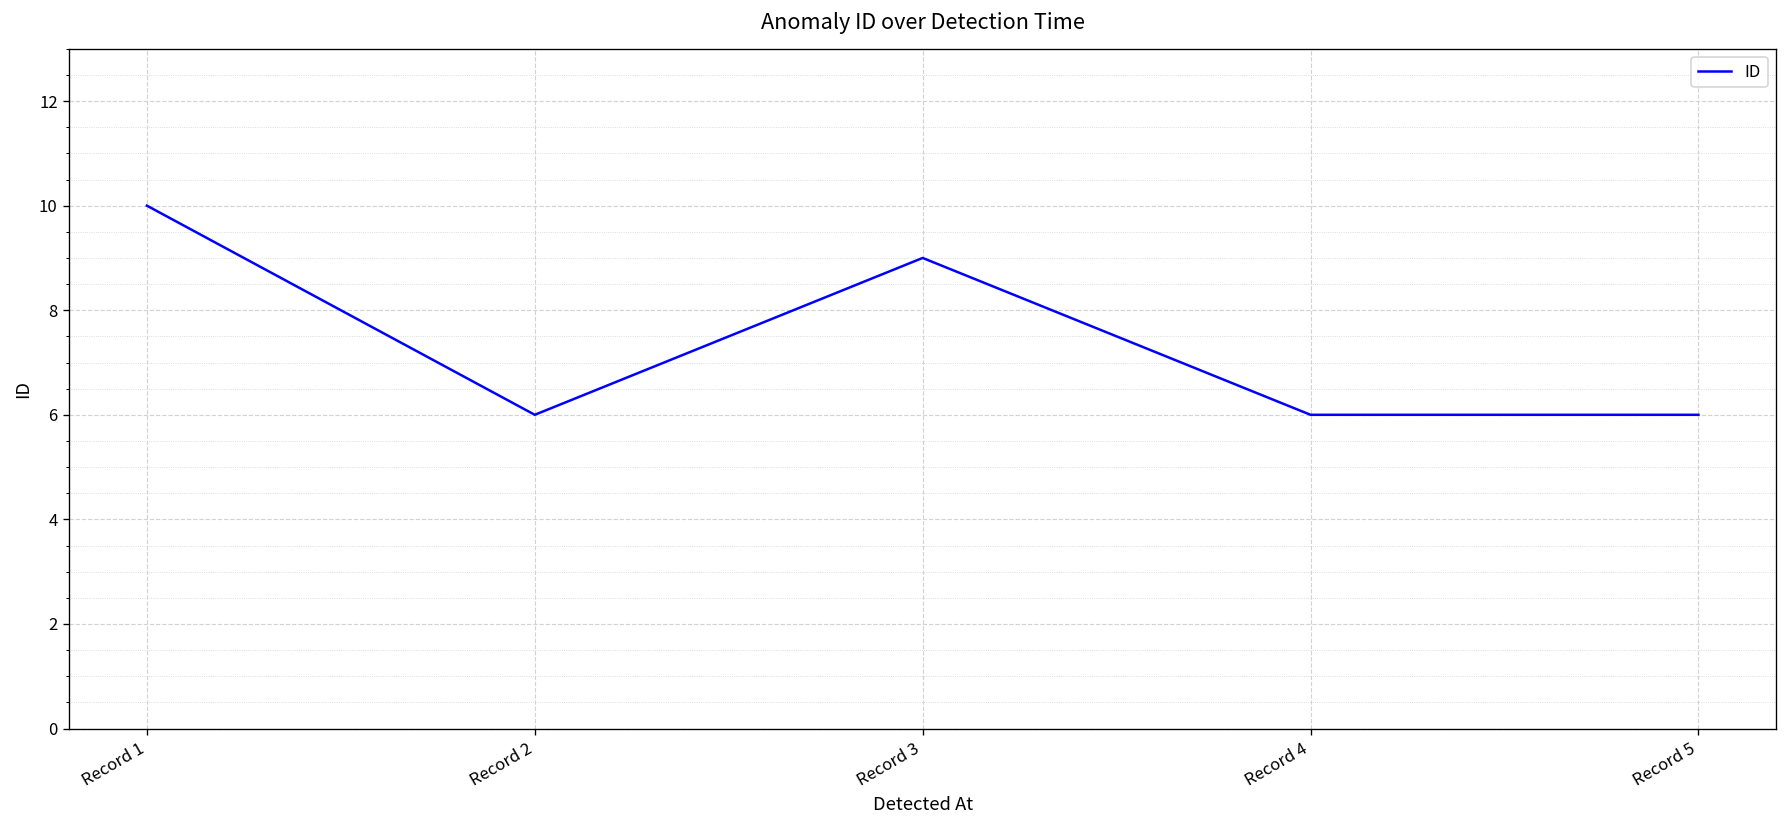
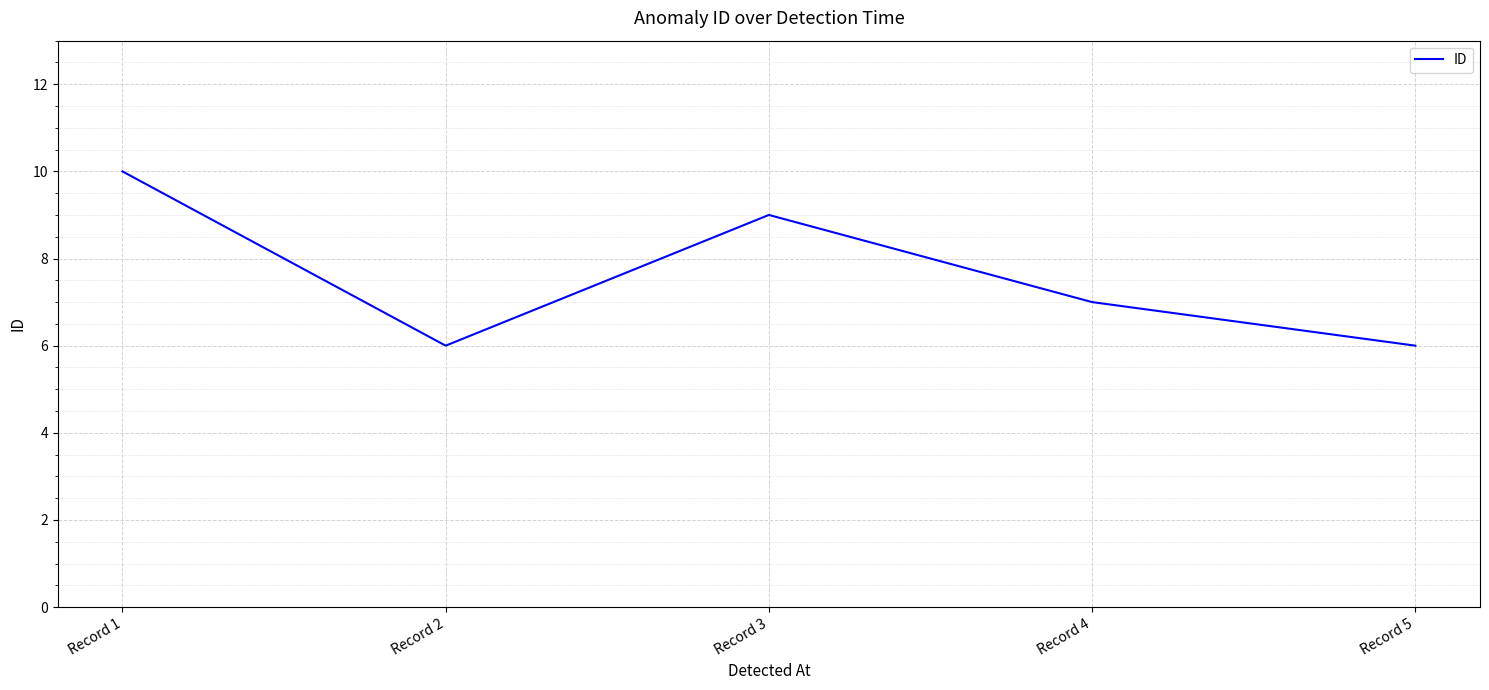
Record 4: 6 -> 7
